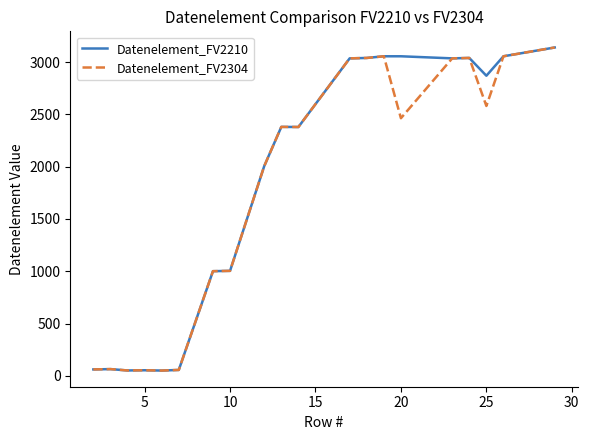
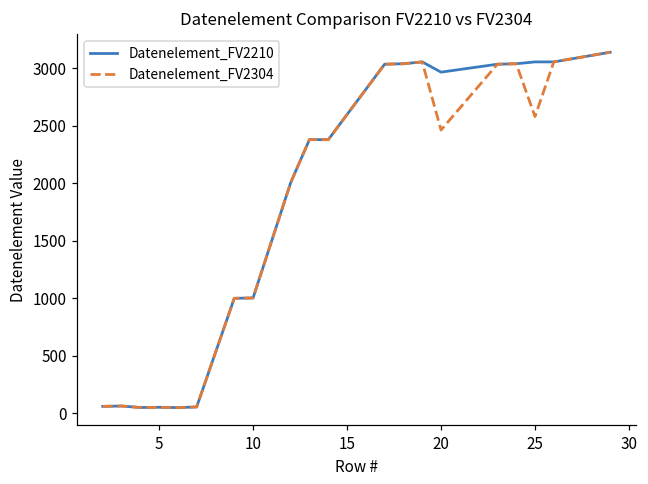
Datenelement_FV2210, 20: 3060 -> 2970
Datenelement_FV2210, 25: 2870 -> 3060
